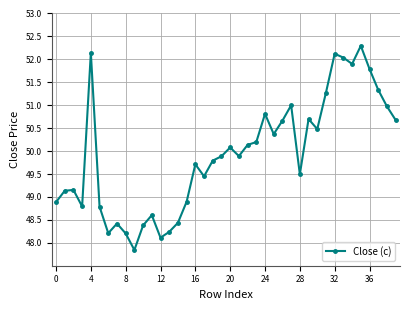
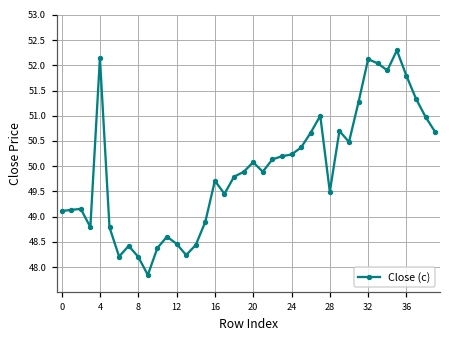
0: 48.9 -> 49.1
12: 48.1 -> 48.5
24: 50.8 -> 50.2
